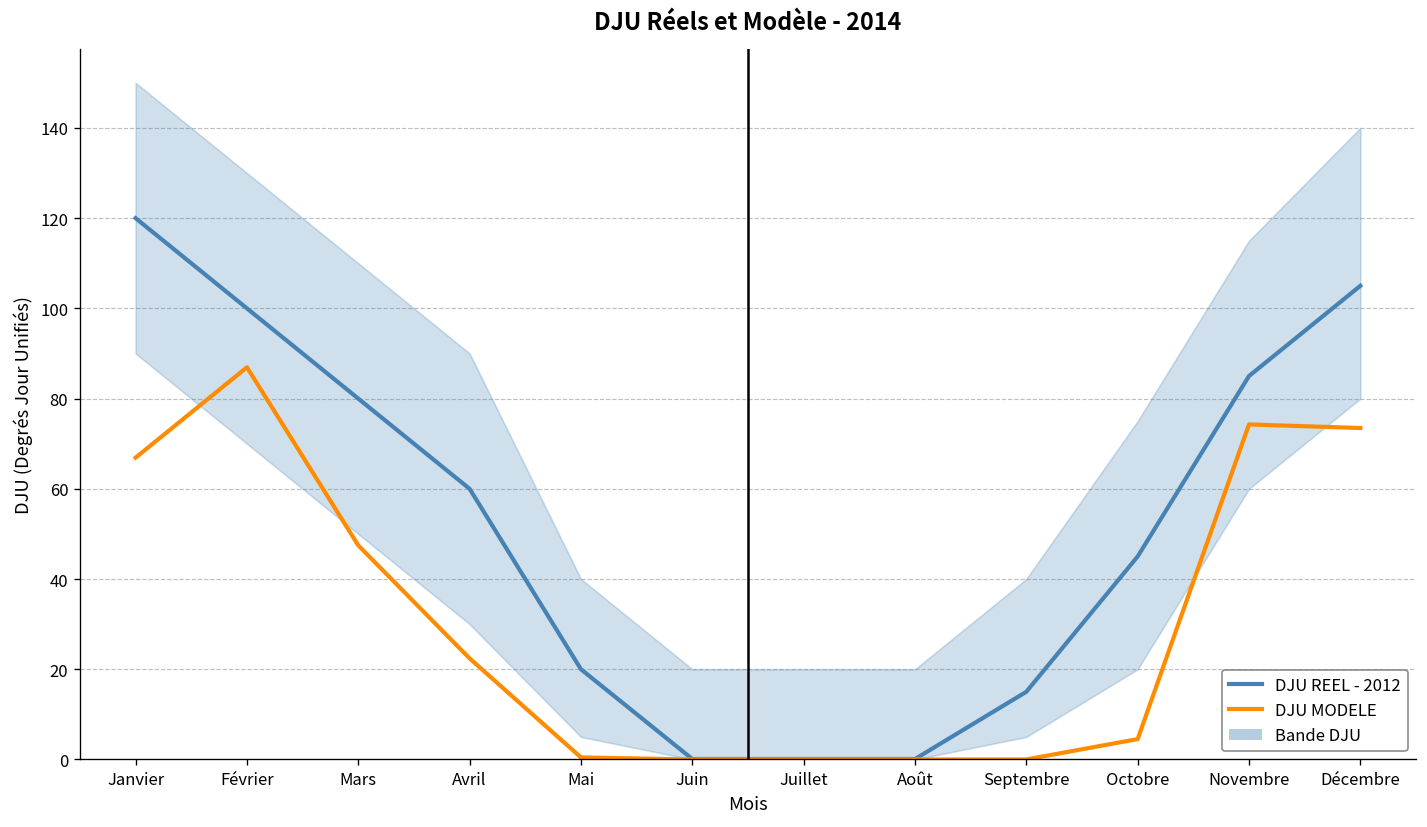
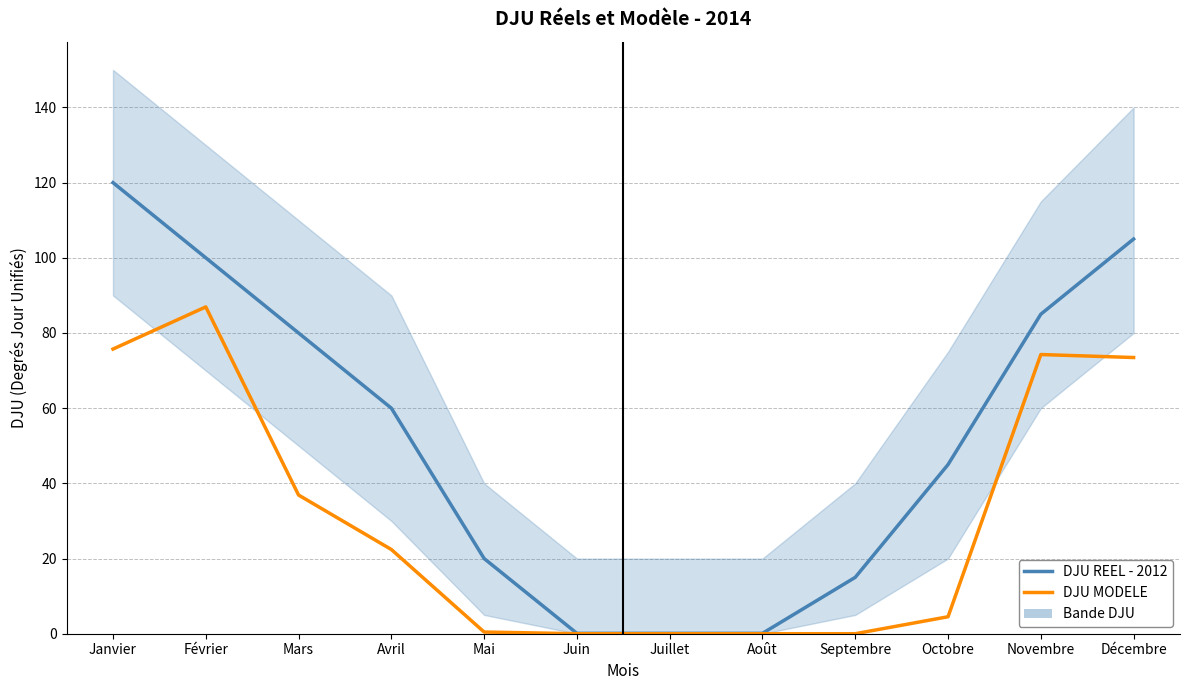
DJU MODELE, Janvier: 67 -> 76
DJU MODELE, Mars: 47 -> 37
